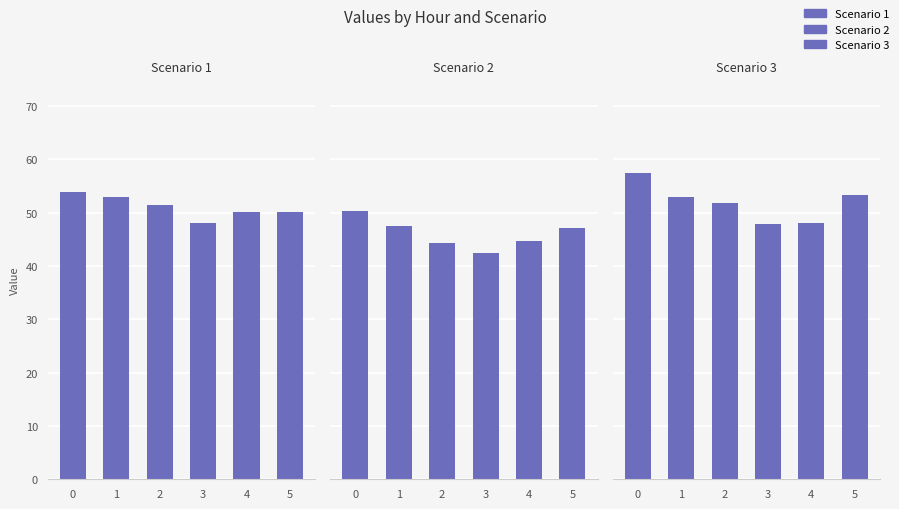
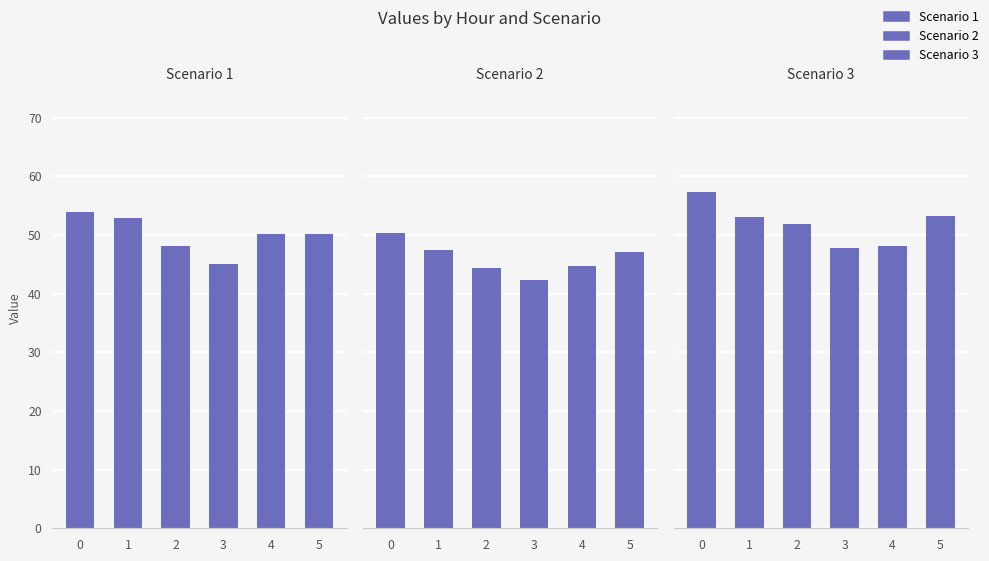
Scenario 1, 2: 51 -> 48
Scenario 1, 3: 48 -> 45
